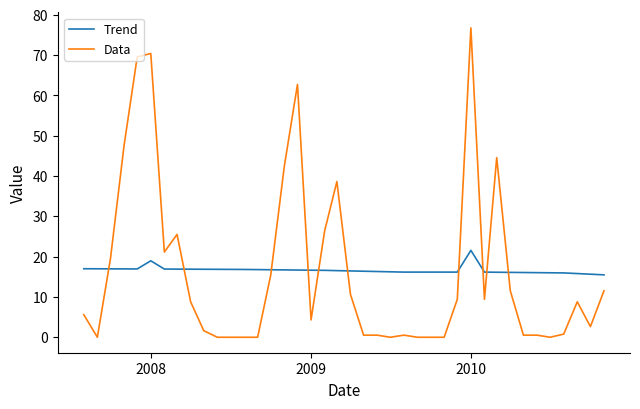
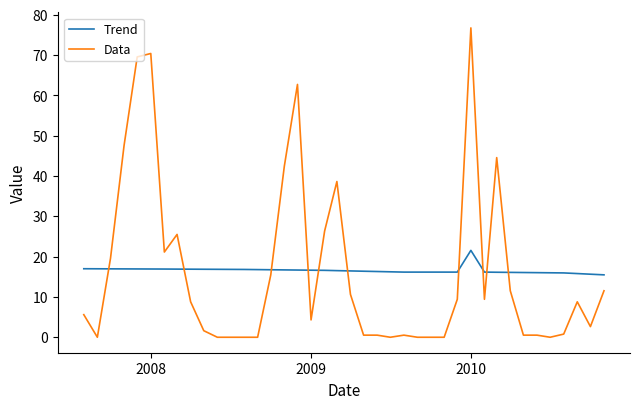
Trend, 2008: 19 -> 17
